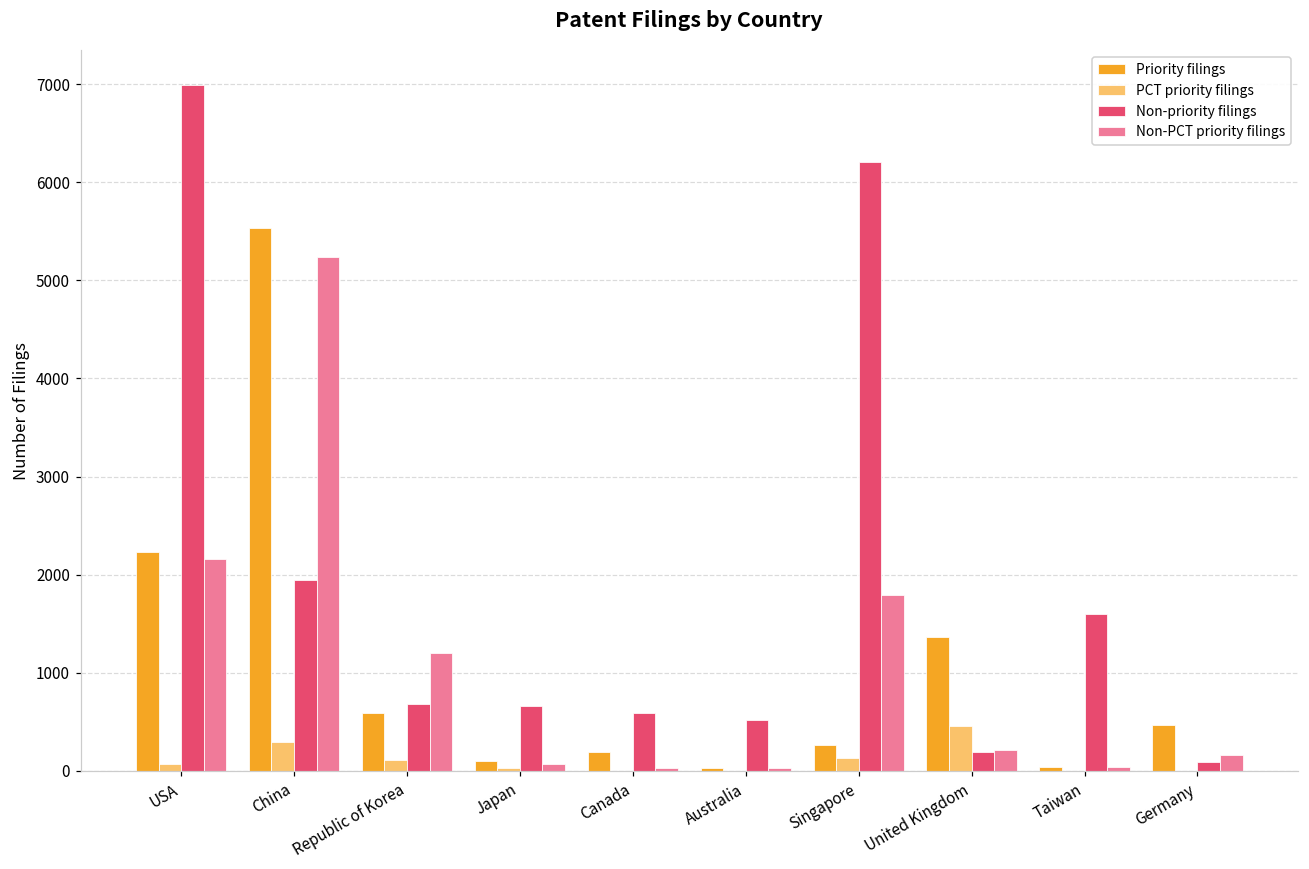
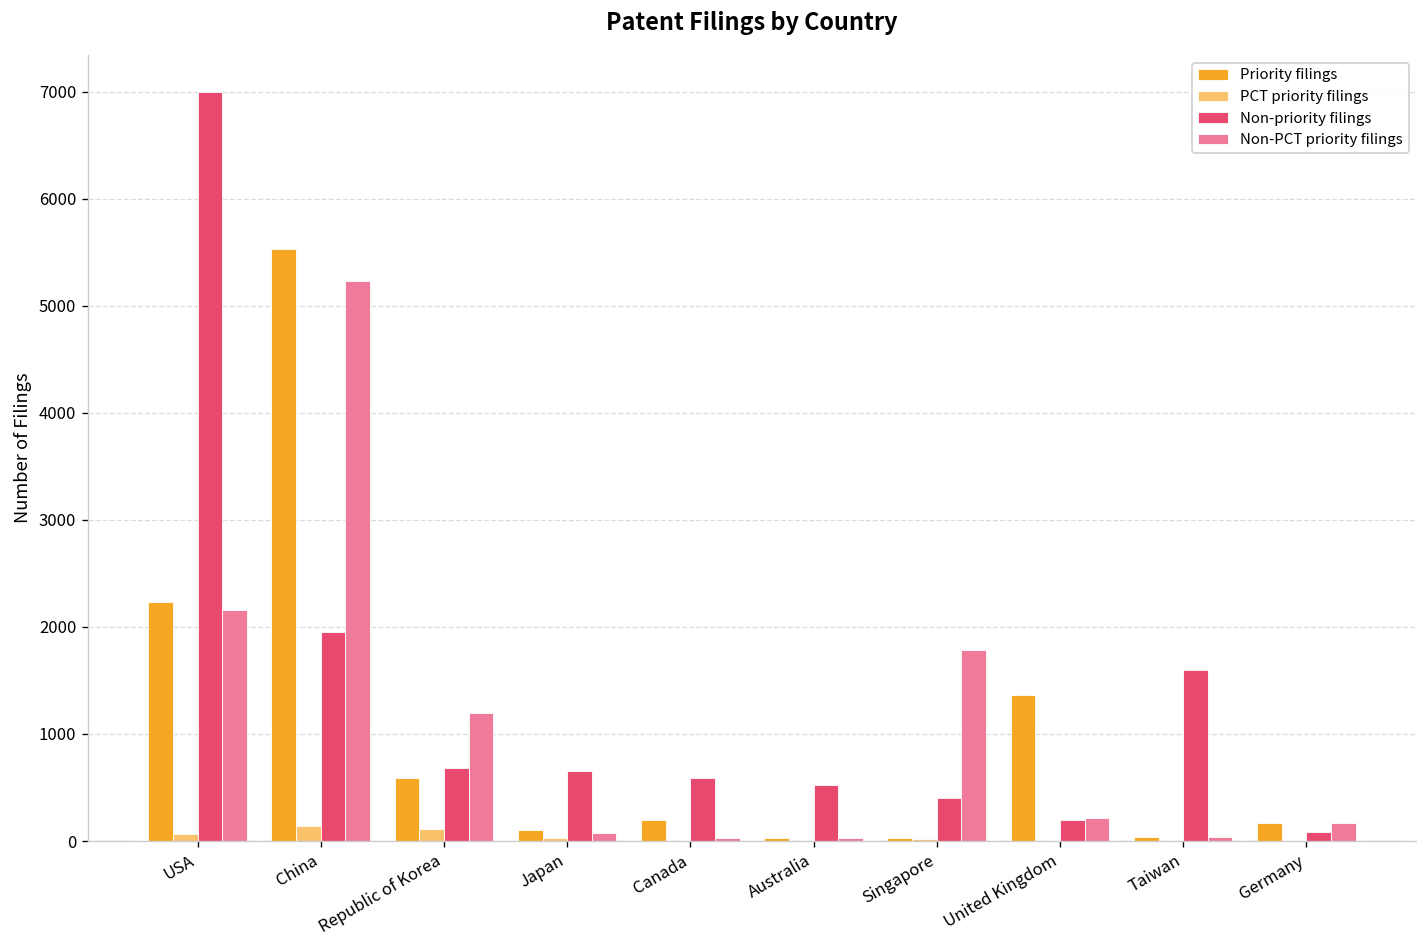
PCT priority filings, China: 300 -> 100
Priority filings, Singapore: 300 -> 0
PCT priority filings, Singapore: 100 -> 0
Non-priority filings, Singapore: 6200 -> 400
PCT priority filings, United Kingdom: 500 -> 0
Priority filings, Germany: 500 -> 200
